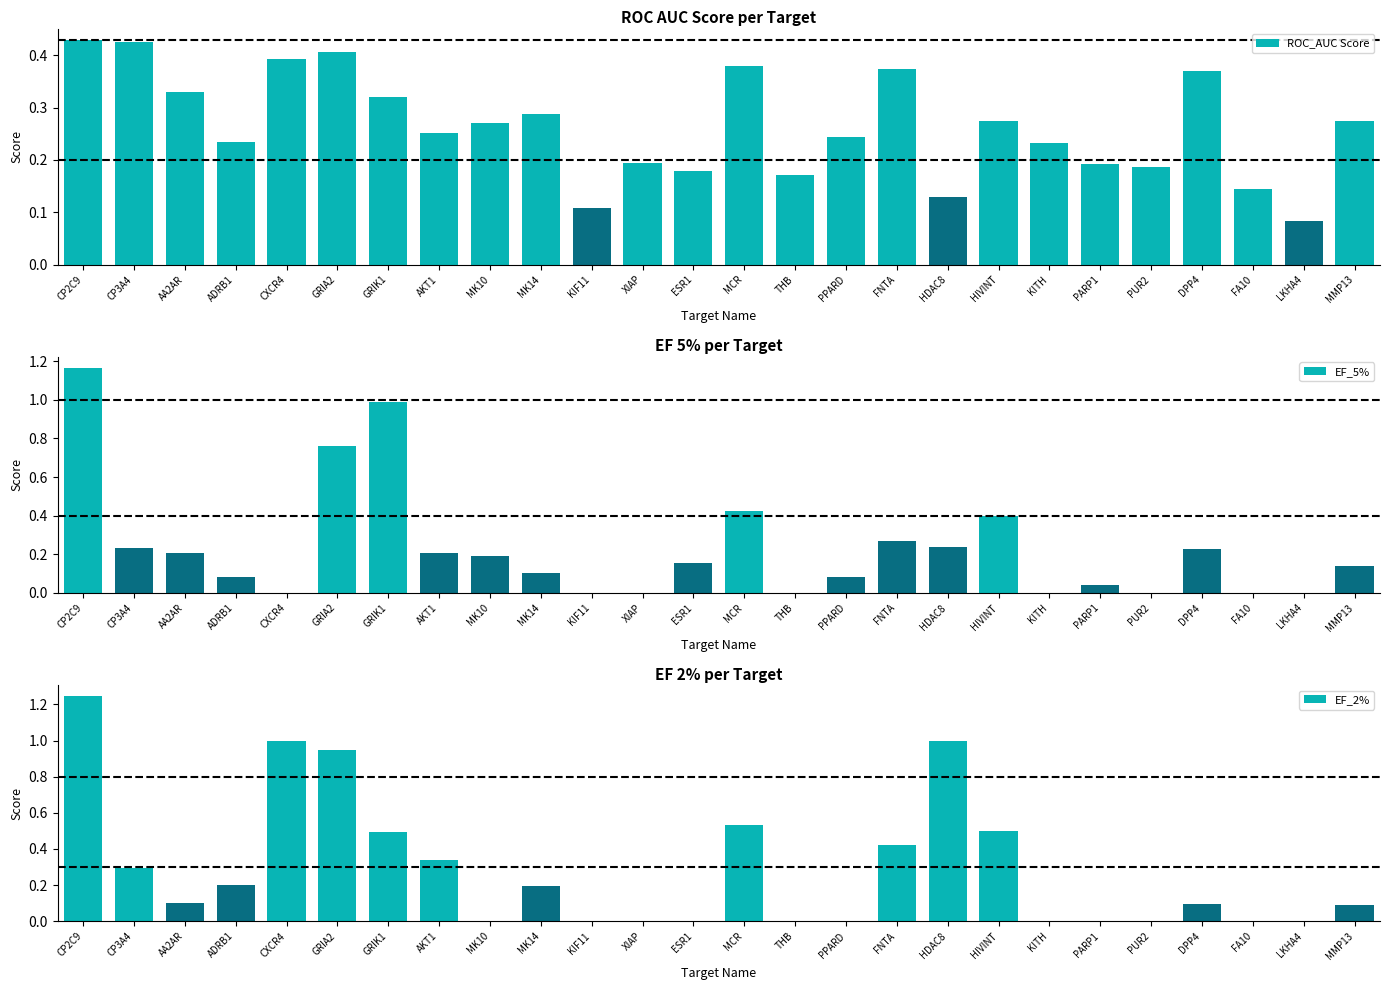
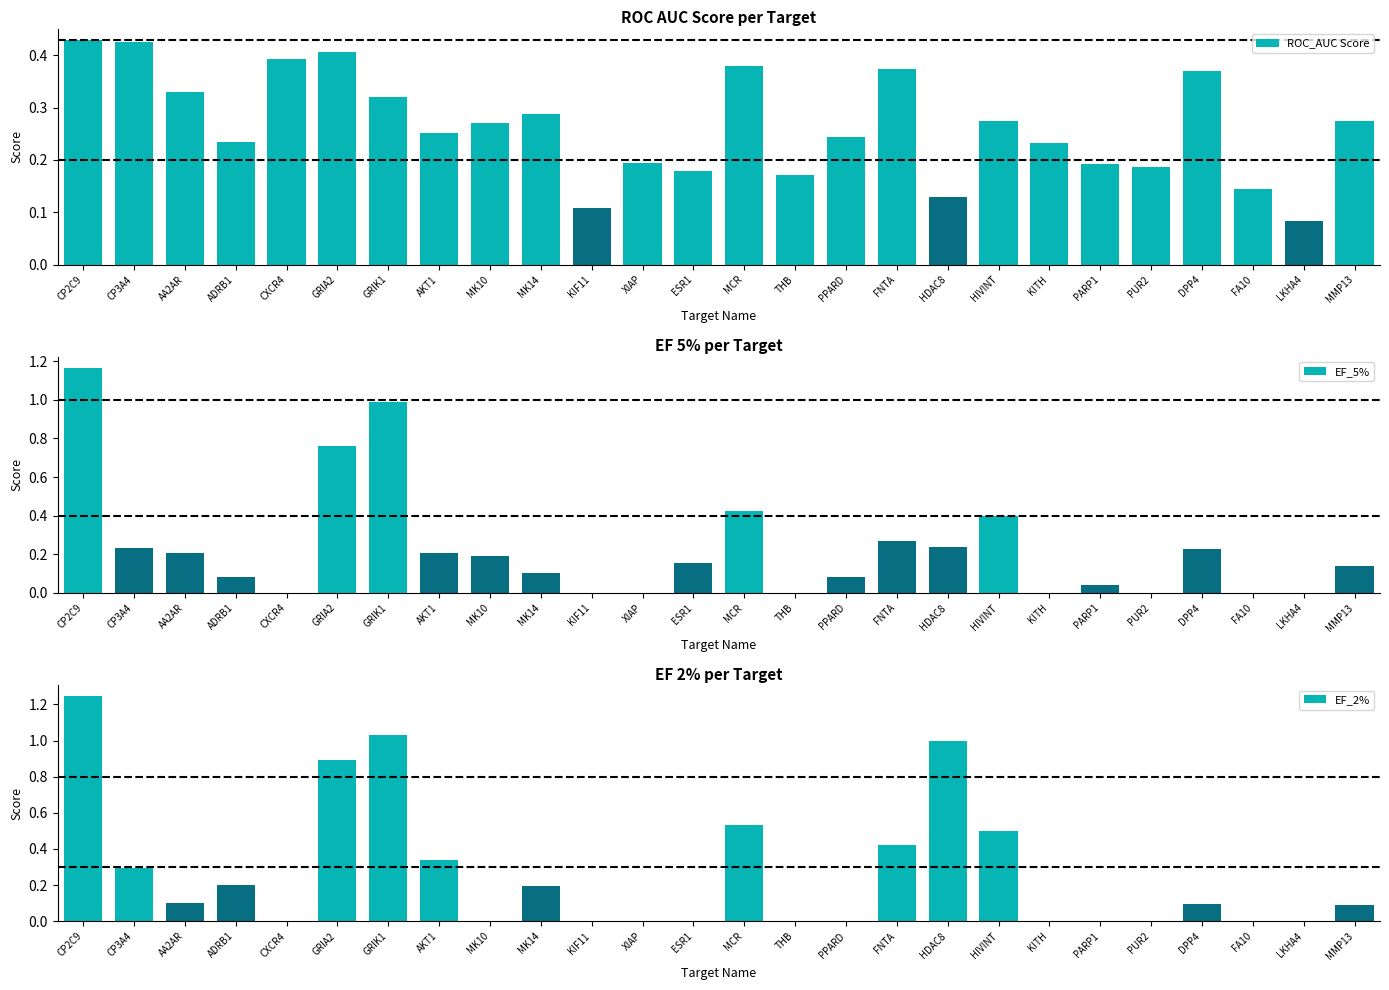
EF 2% per Target, CXCR4: 1 -> 0
EF 2% per Target, GRIA2: 0.95 -> 0.89
EF 2% per Target, GRIK1: 0.49 -> 1.03
